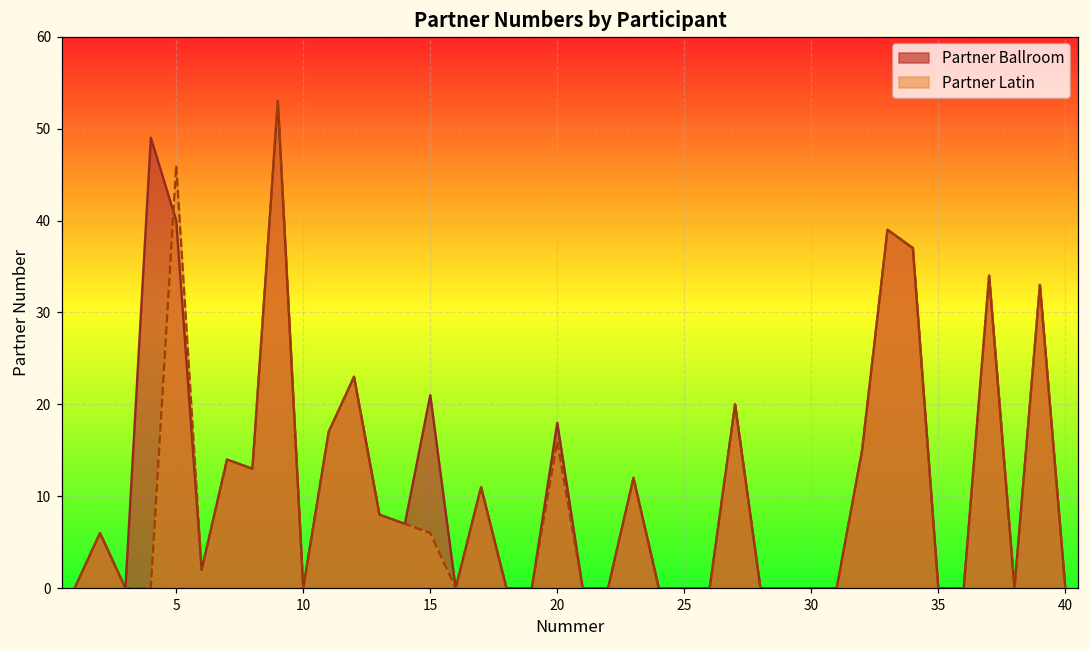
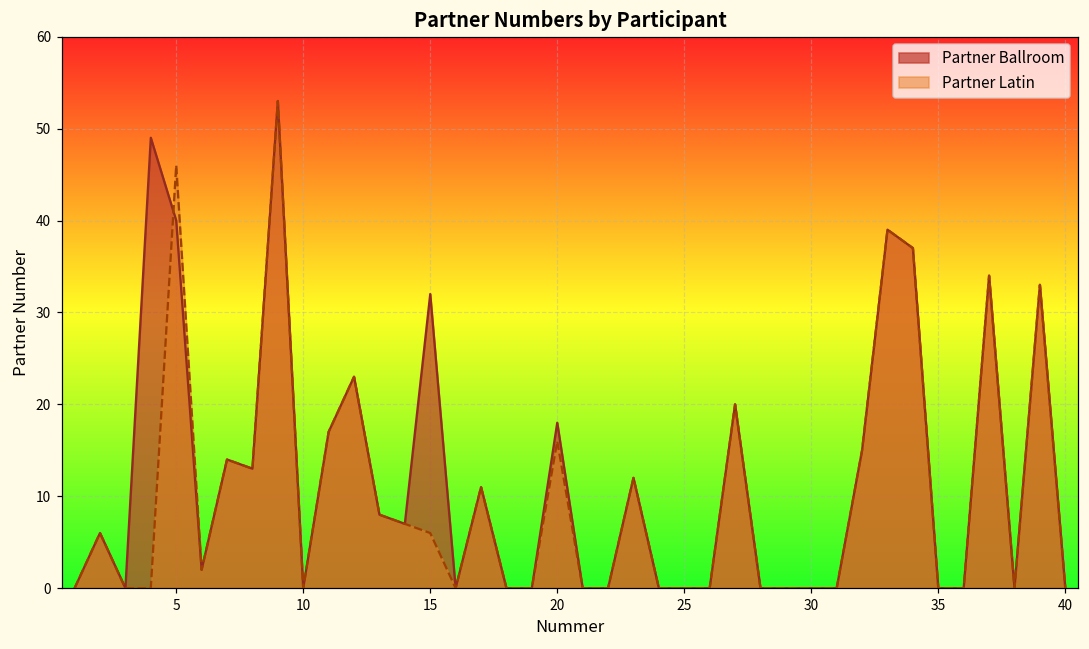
Partner Ballroom, 15: 21 -> 32
